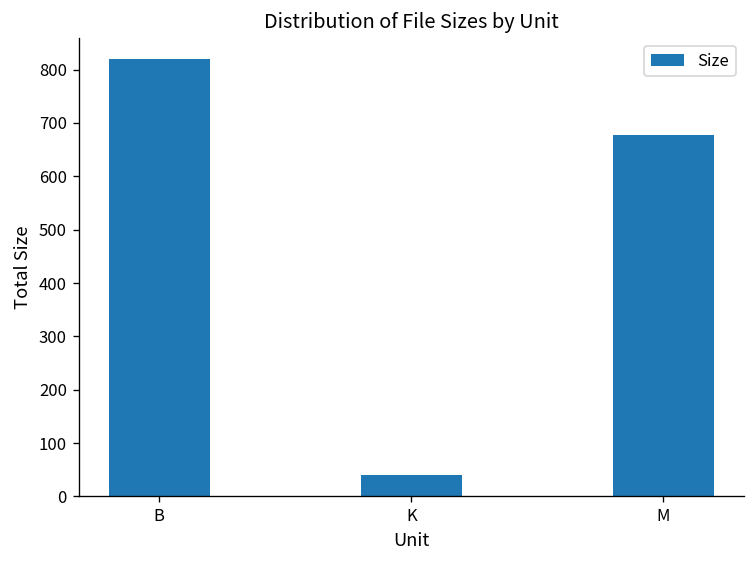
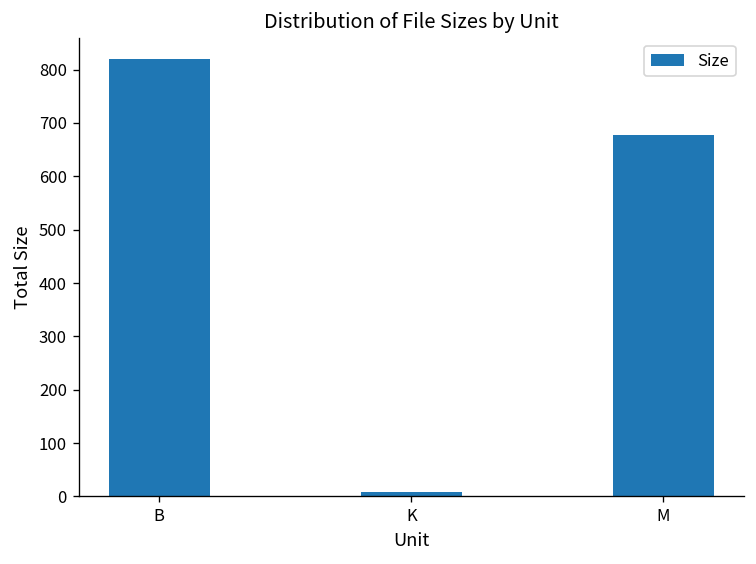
K: 40 -> 10
